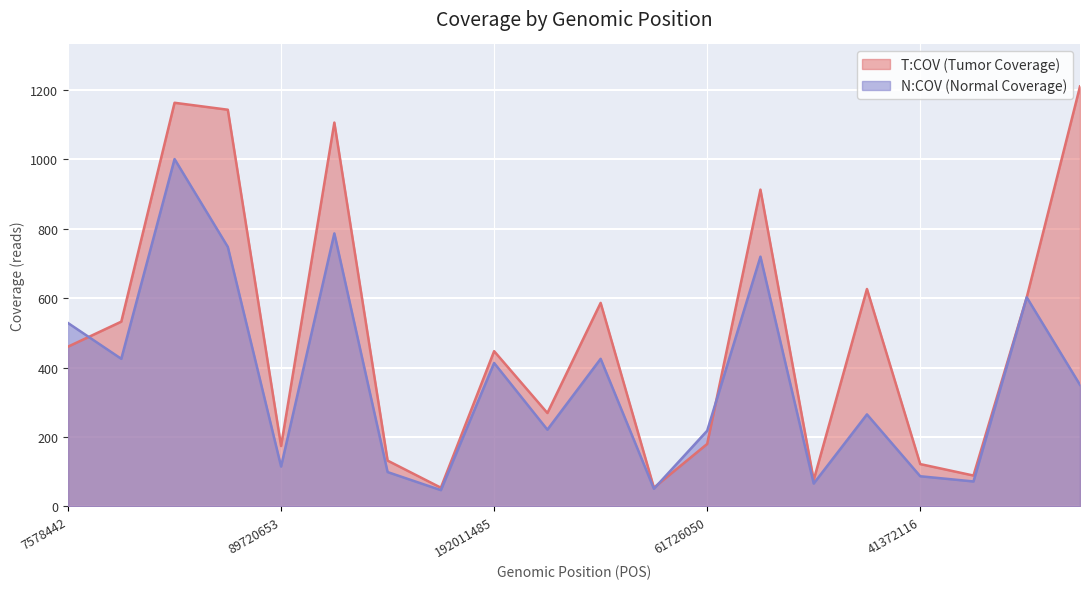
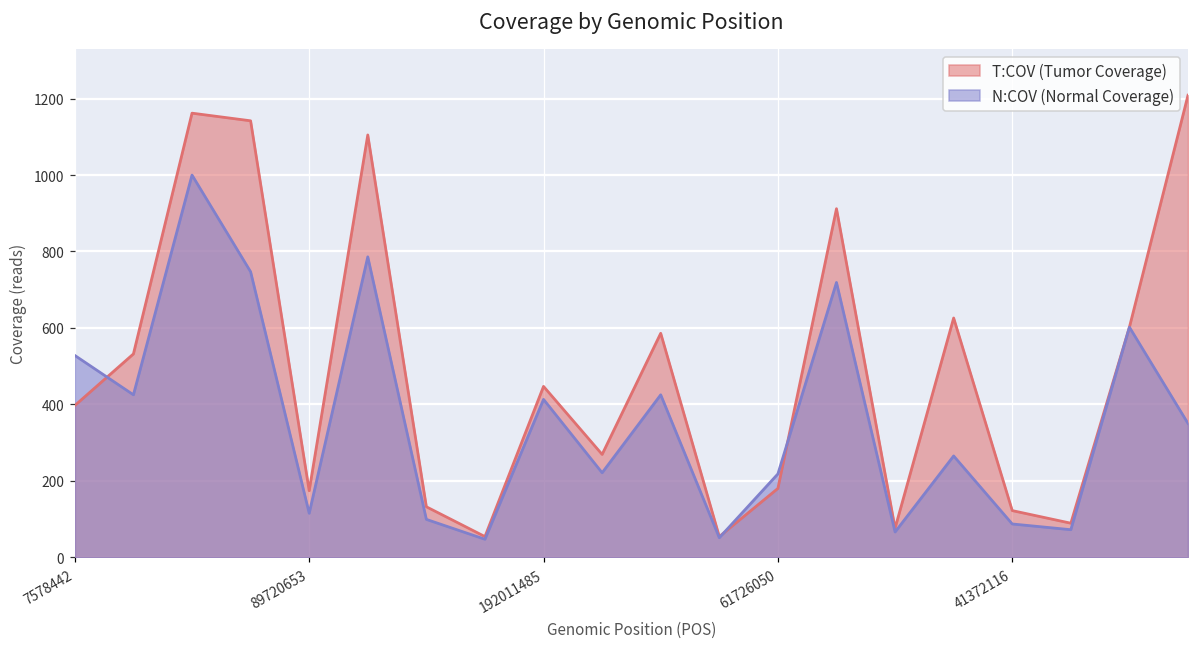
T:COV (Tumor Coverage), 7578442: 460 -> 400
